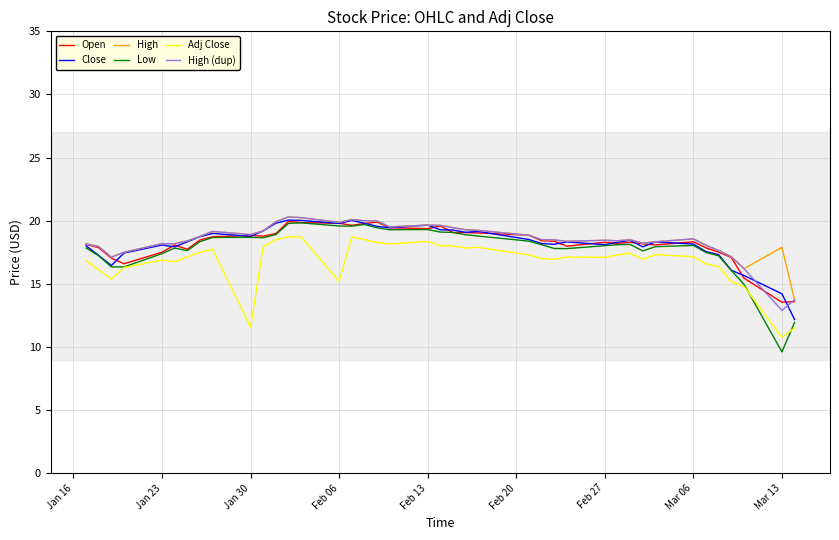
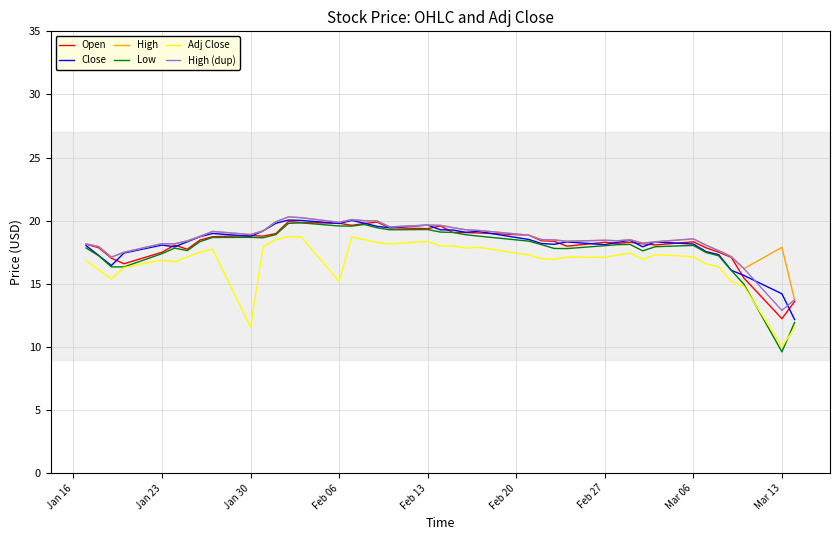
Open, Mar 13: 13.5 -> 12.2
Adj Close, Mar 13: 10.8 -> 10.0
